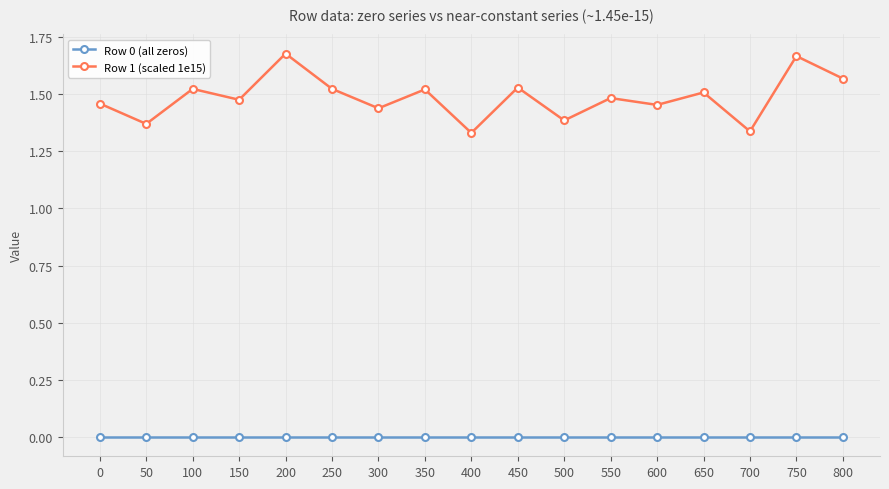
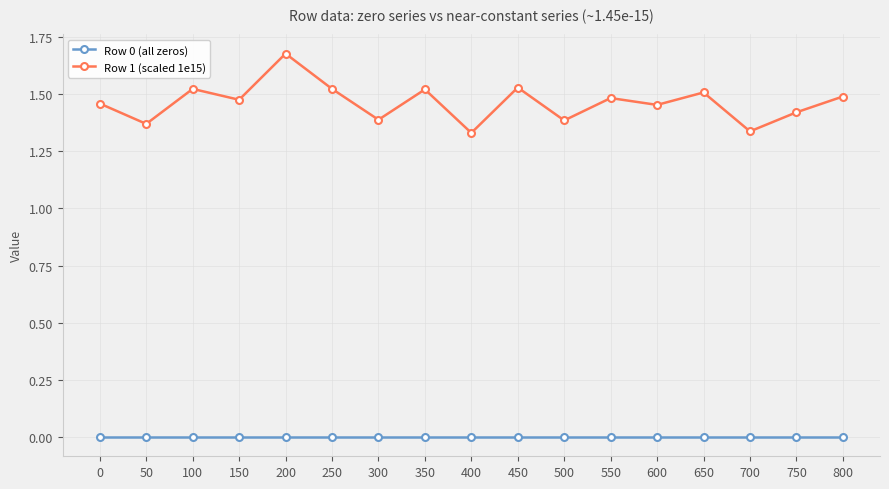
Row 1 (scaled 1e15), 300: 1.44 -> 1.39
Row 1 (scaled 1e15), 750: 1.67 -> 1.42
Row 1 (scaled 1e15), 800: 1.57 -> 1.49
